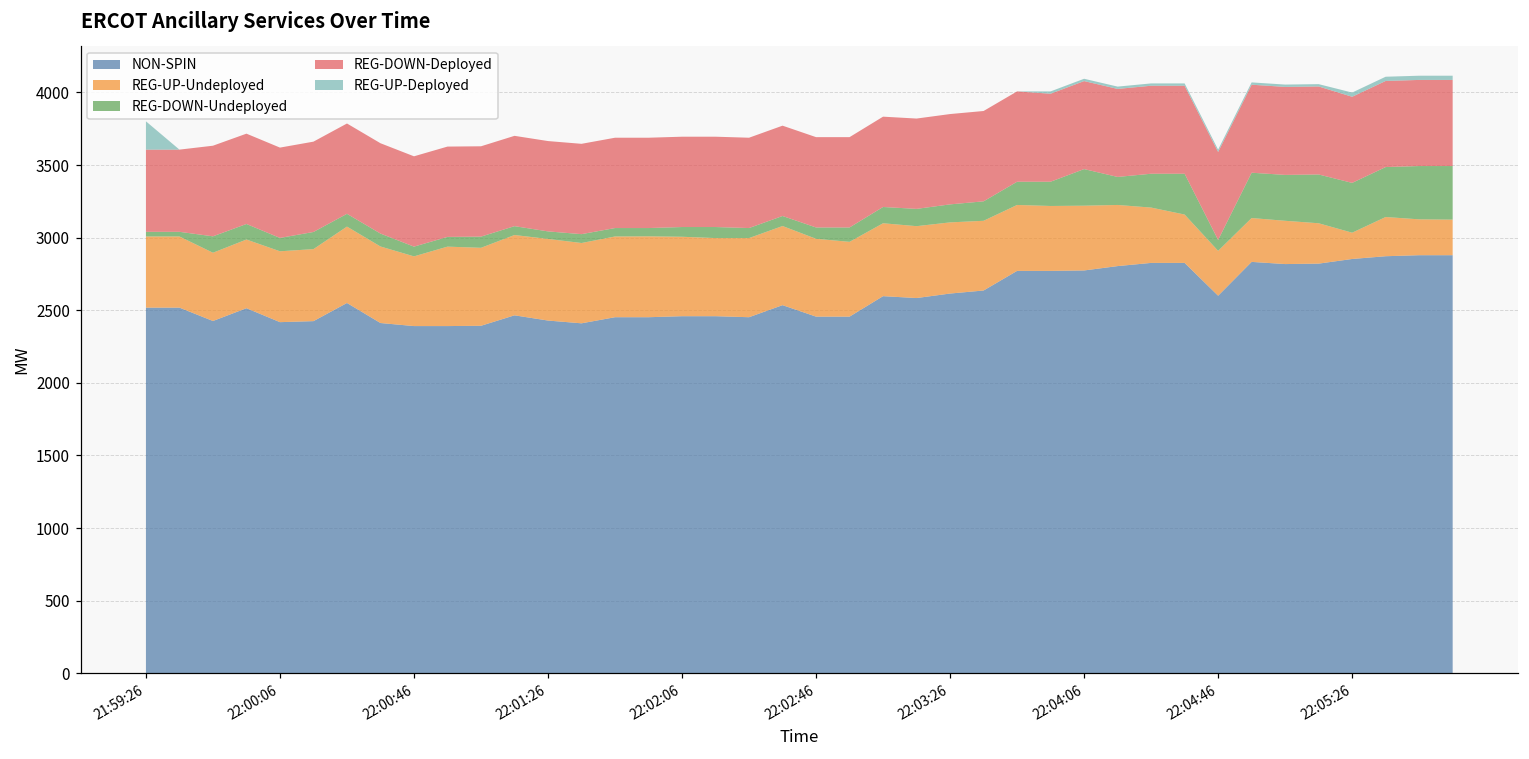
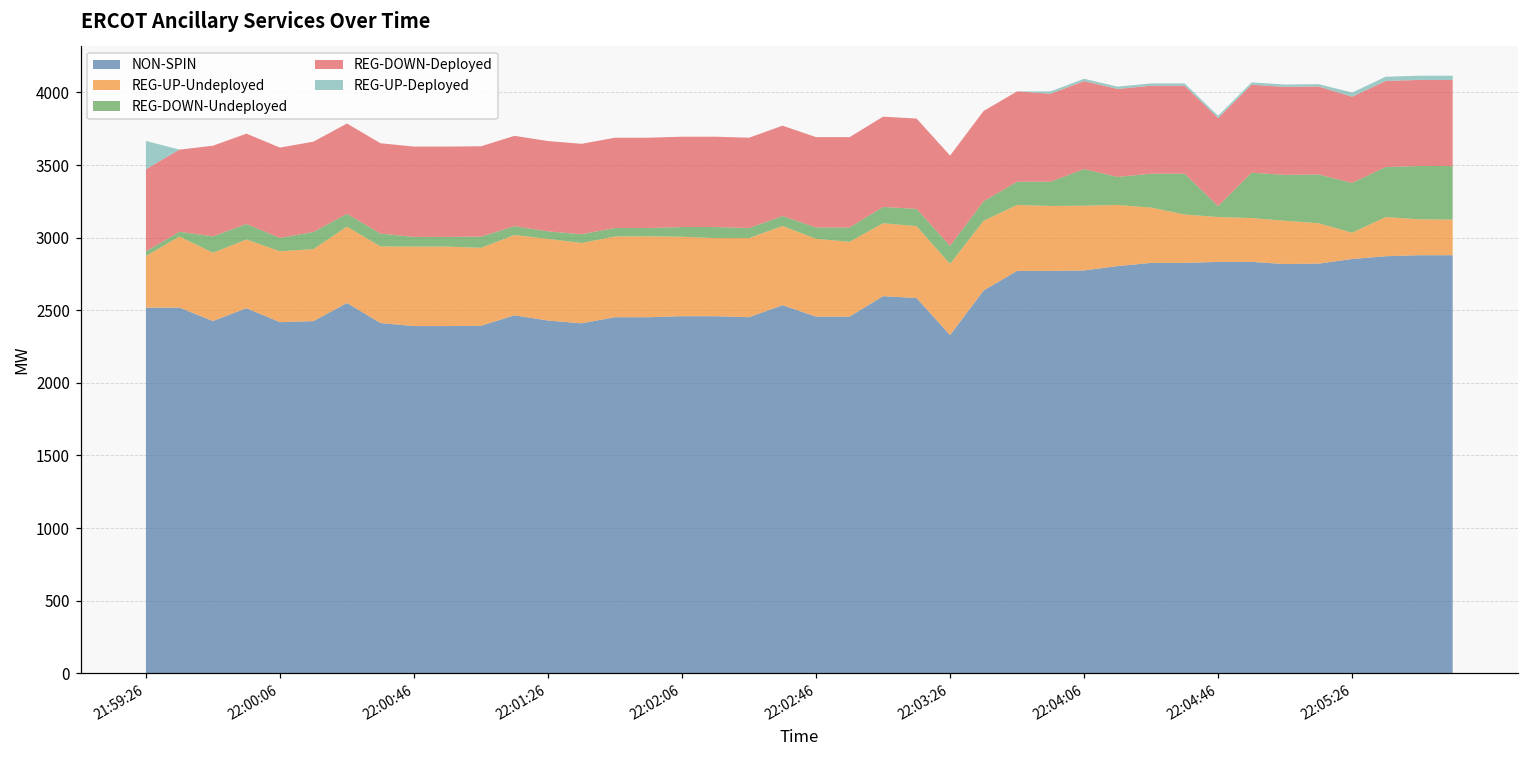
REG-UP-Undeployed, 21:59:26: 490 -> 360
REG-UP-Undeployed, 22:00:46: 480 -> 550
NON-SPIN, 22:03:26: 2620 -> 2330
NON-SPIN, 22:04:46: 2600 -> 2830
